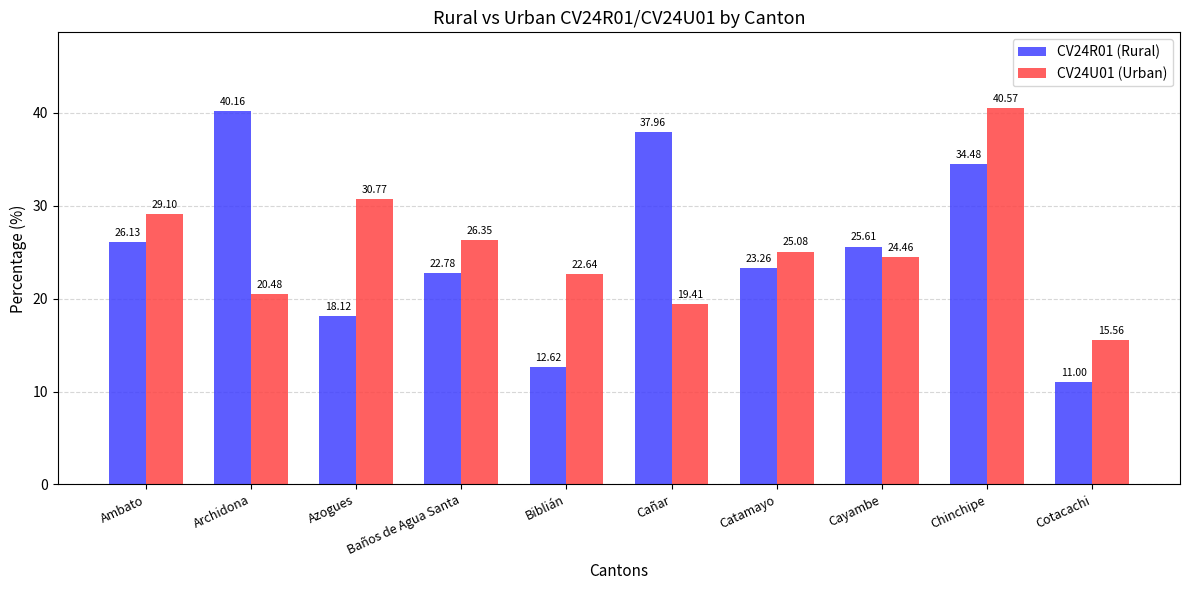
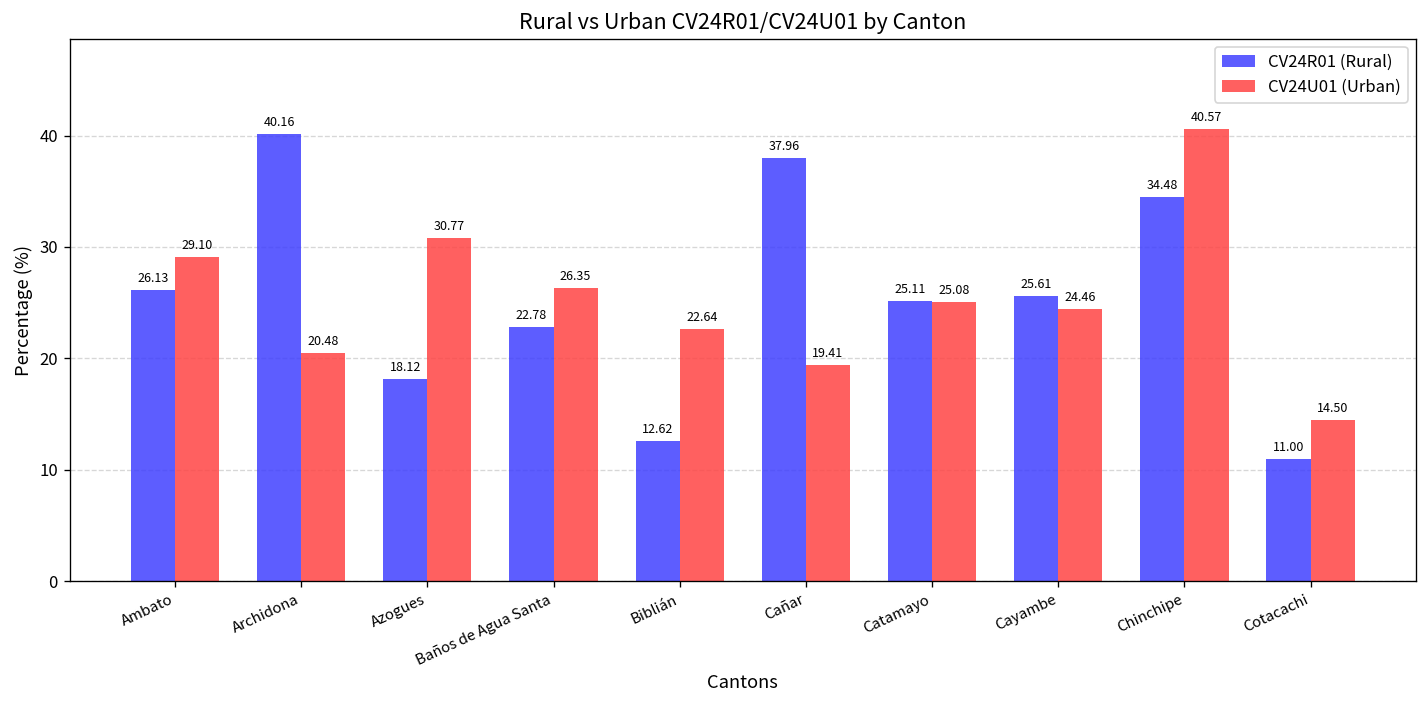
CV24R01 (Rural), Catamayo: 23.26 -> 25.11
CV24U01 (Urban), Cotacachi: 15.56 -> 14.50
